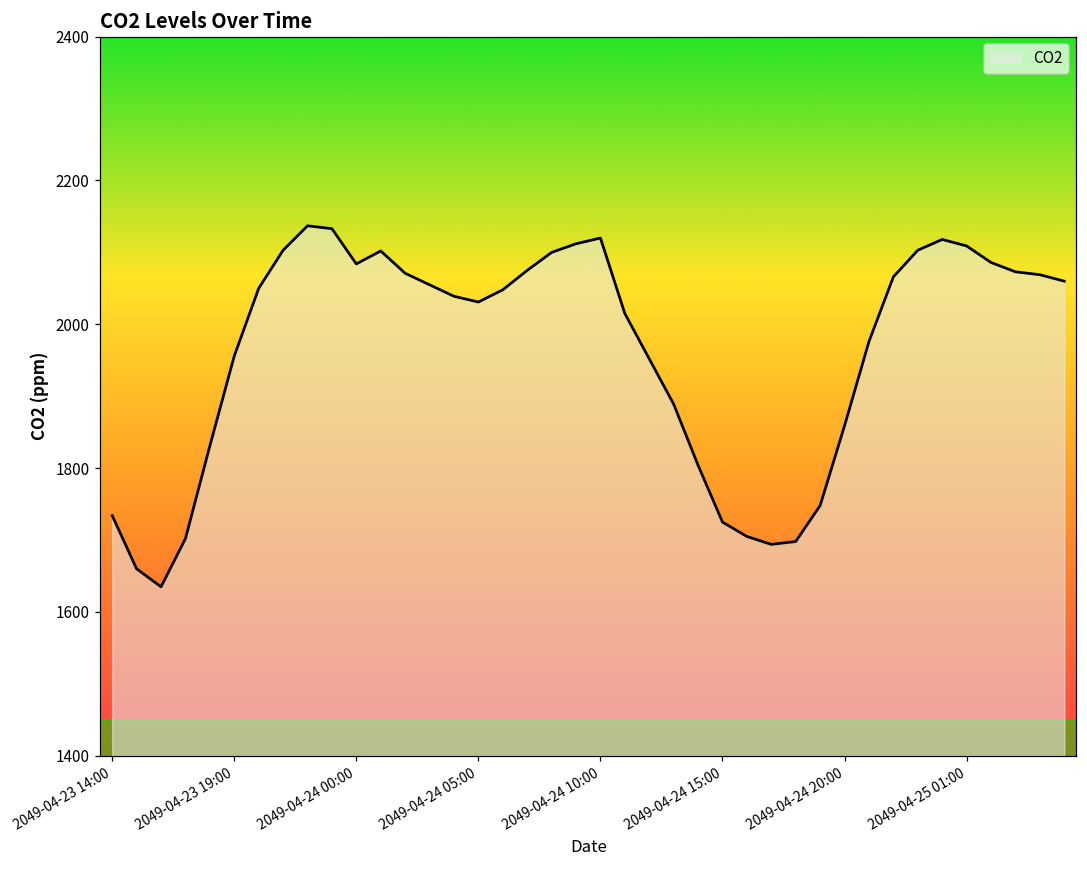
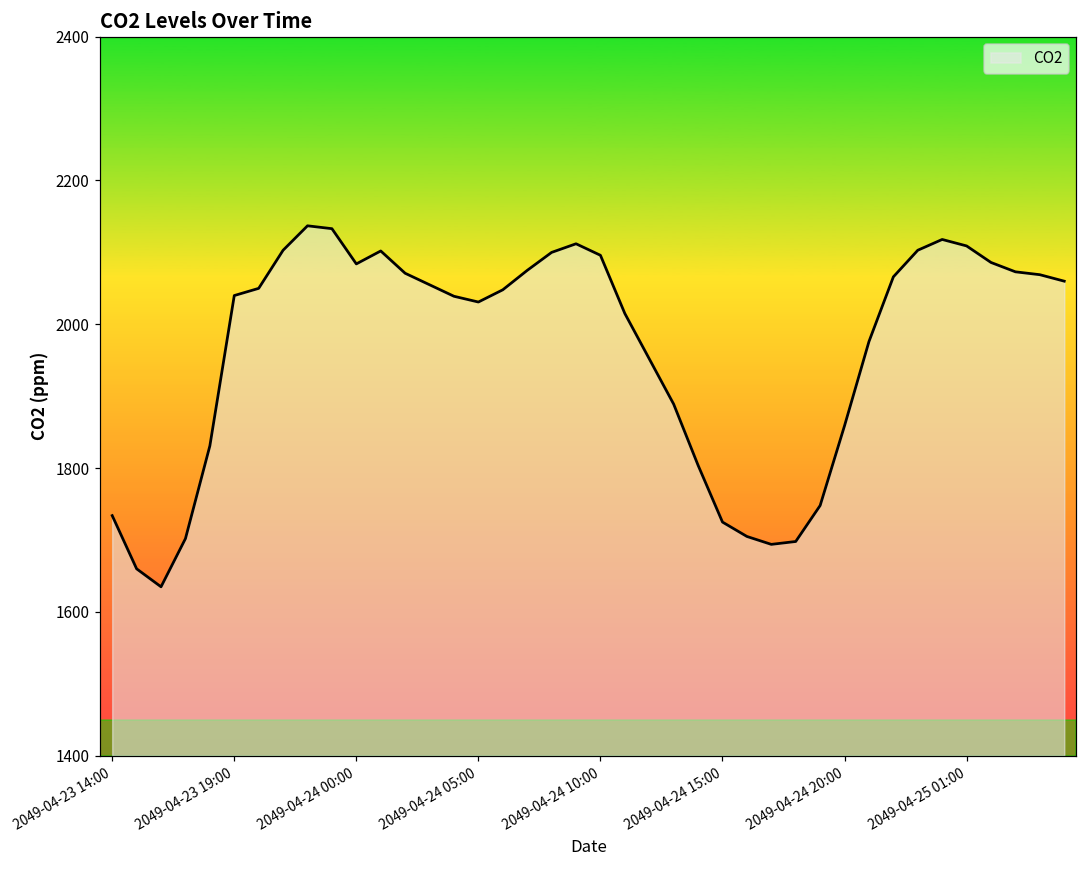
2049-04-23 19:00: 1960 -> 2040
2049-04-24 10:00: 2120 -> 2100
